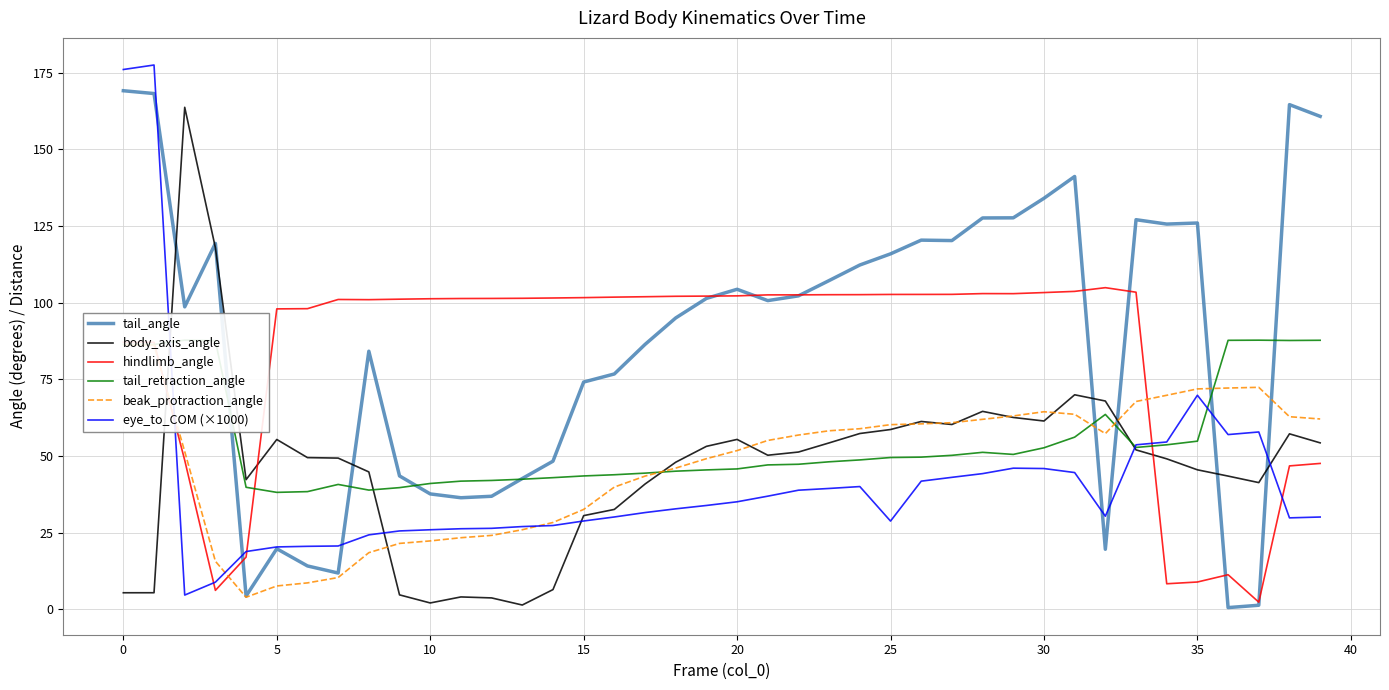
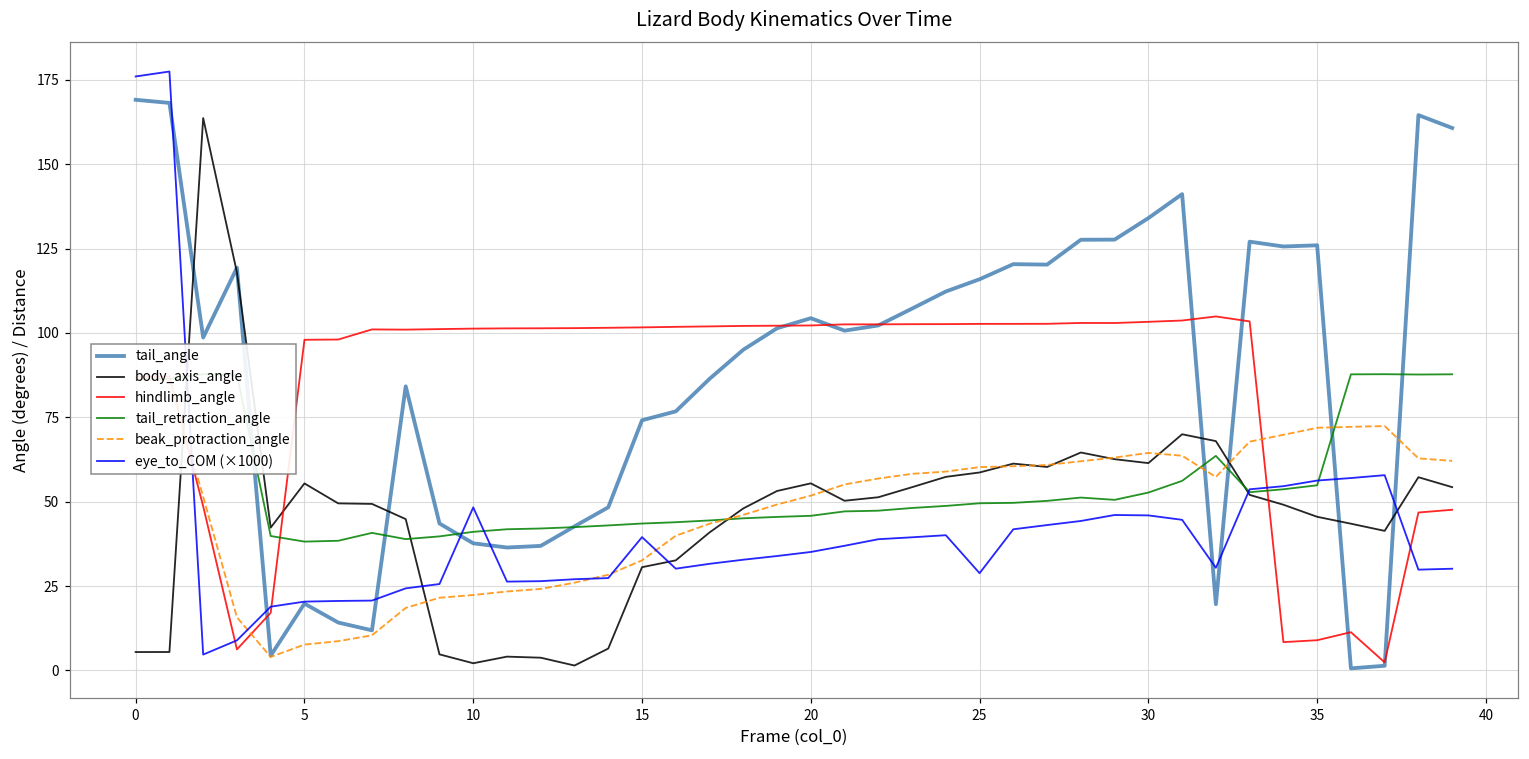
eye_to_COM (×1000), 10: 26 -> 48
eye_to_COM (×1000), 15: 29 -> 39
eye_to_COM (×1000), 35: 70 -> 56
